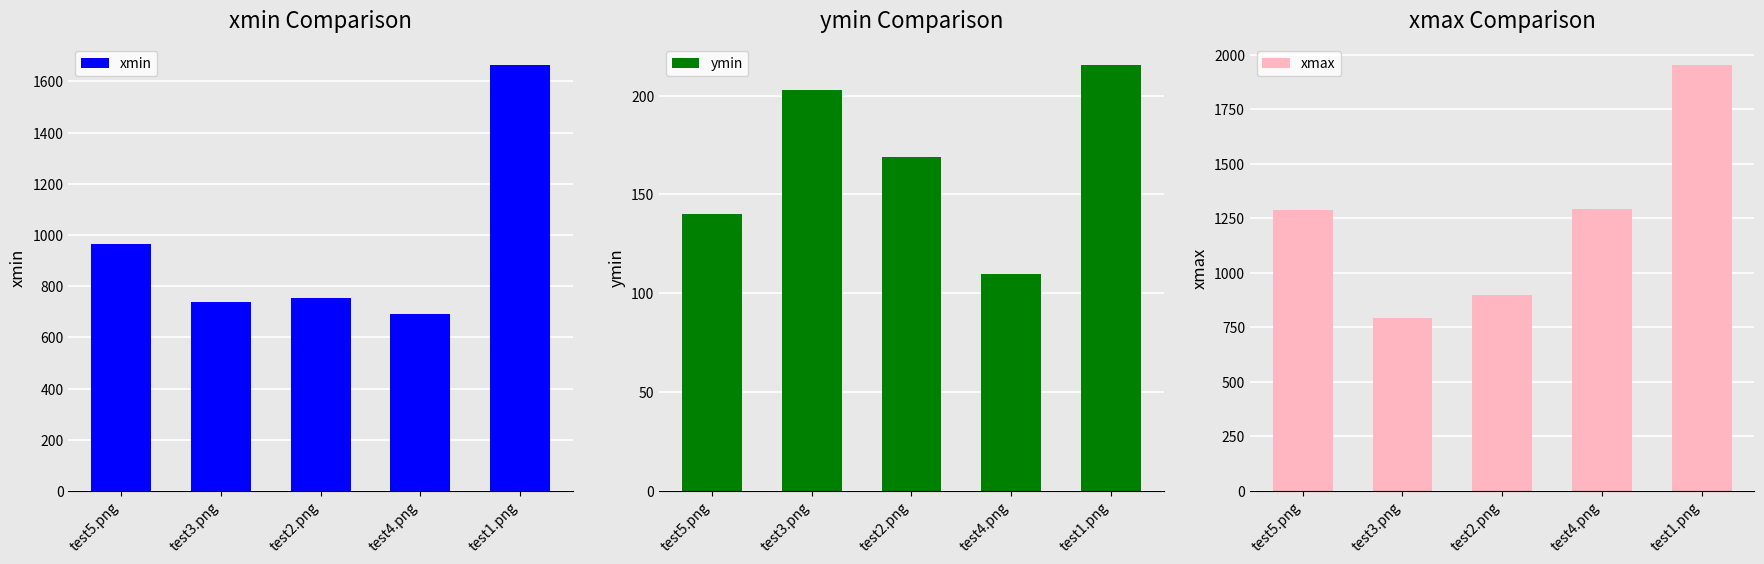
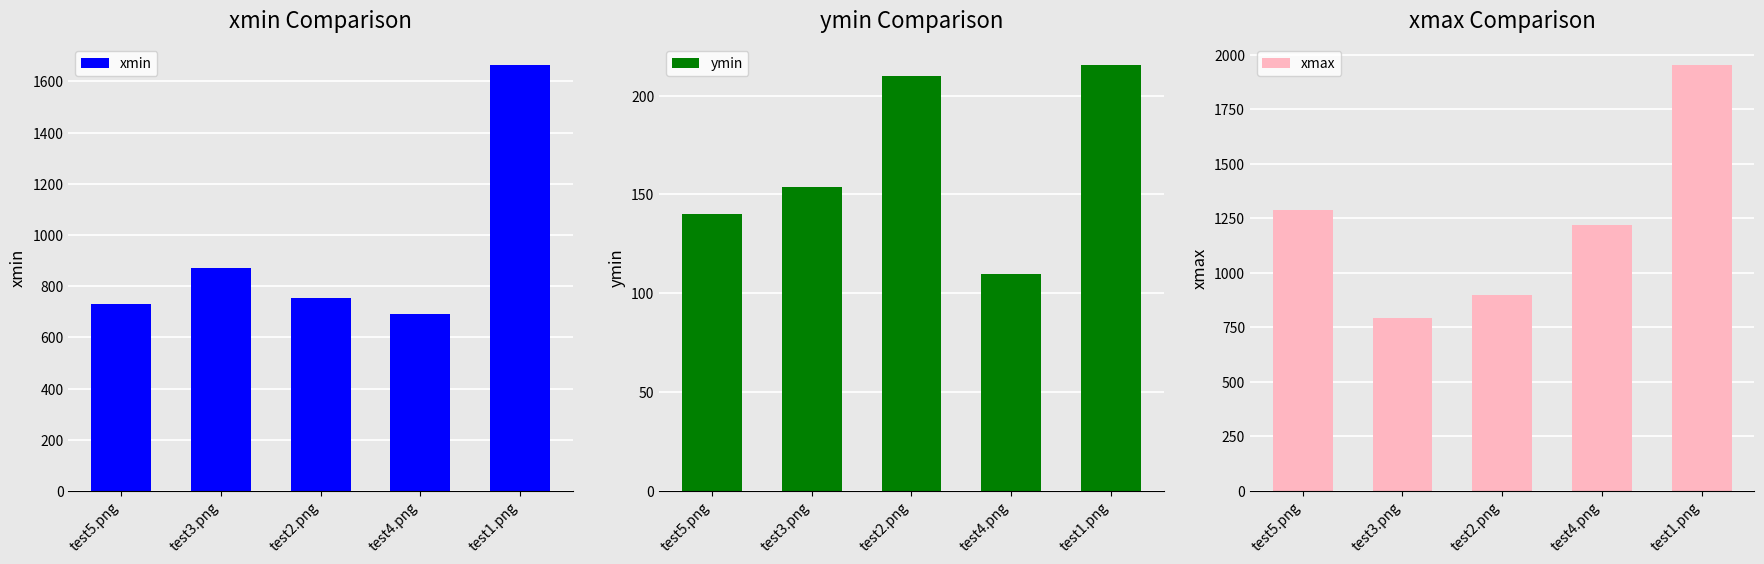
xmin Comparison, test5.png: 960 -> 730
xmin Comparison, test3.png: 740 -> 870
ymin Comparison, test3.png: 203 -> 154
ymin Comparison, test2.png: 169 -> 210
xmax Comparison, test4.png: 1290 -> 1220
